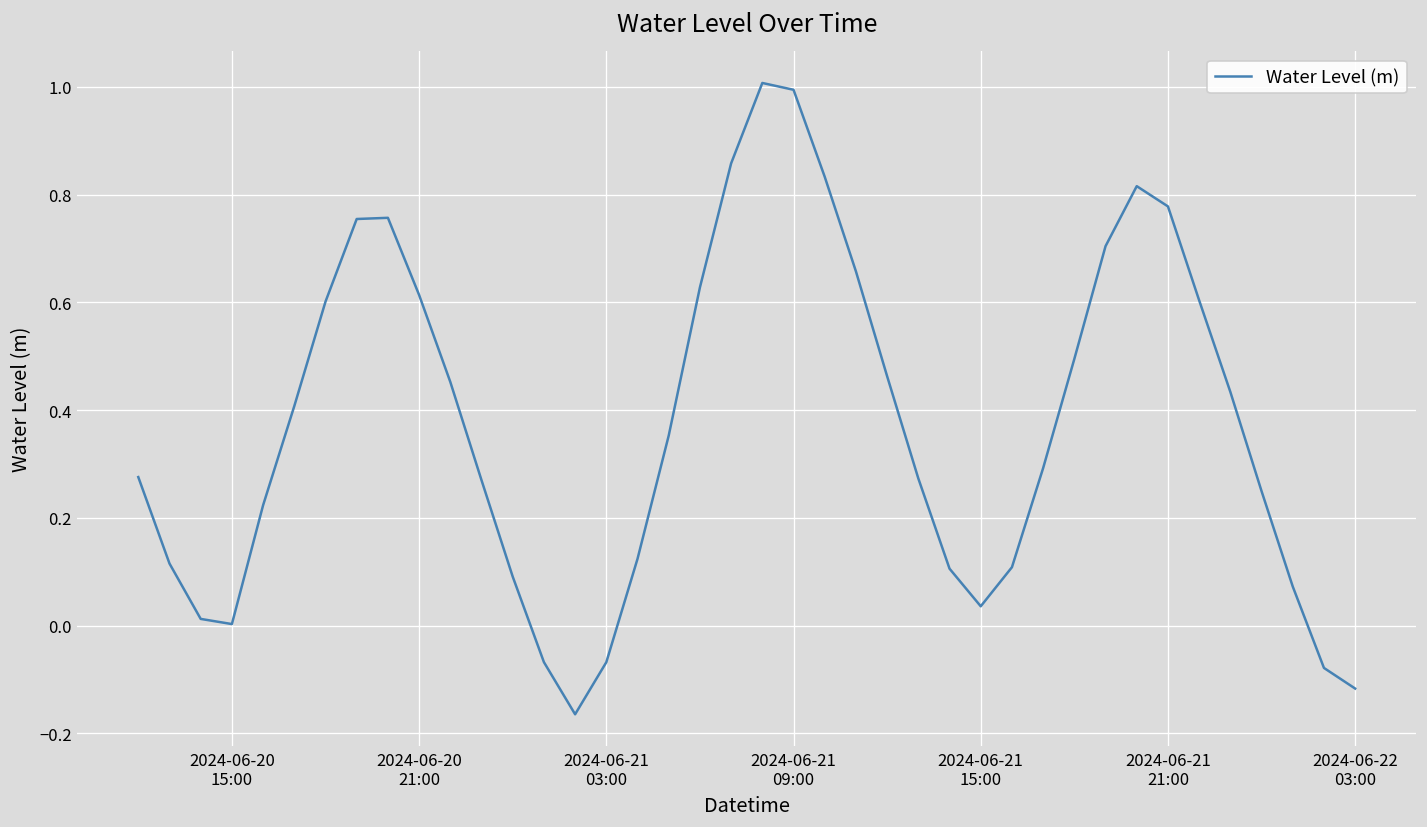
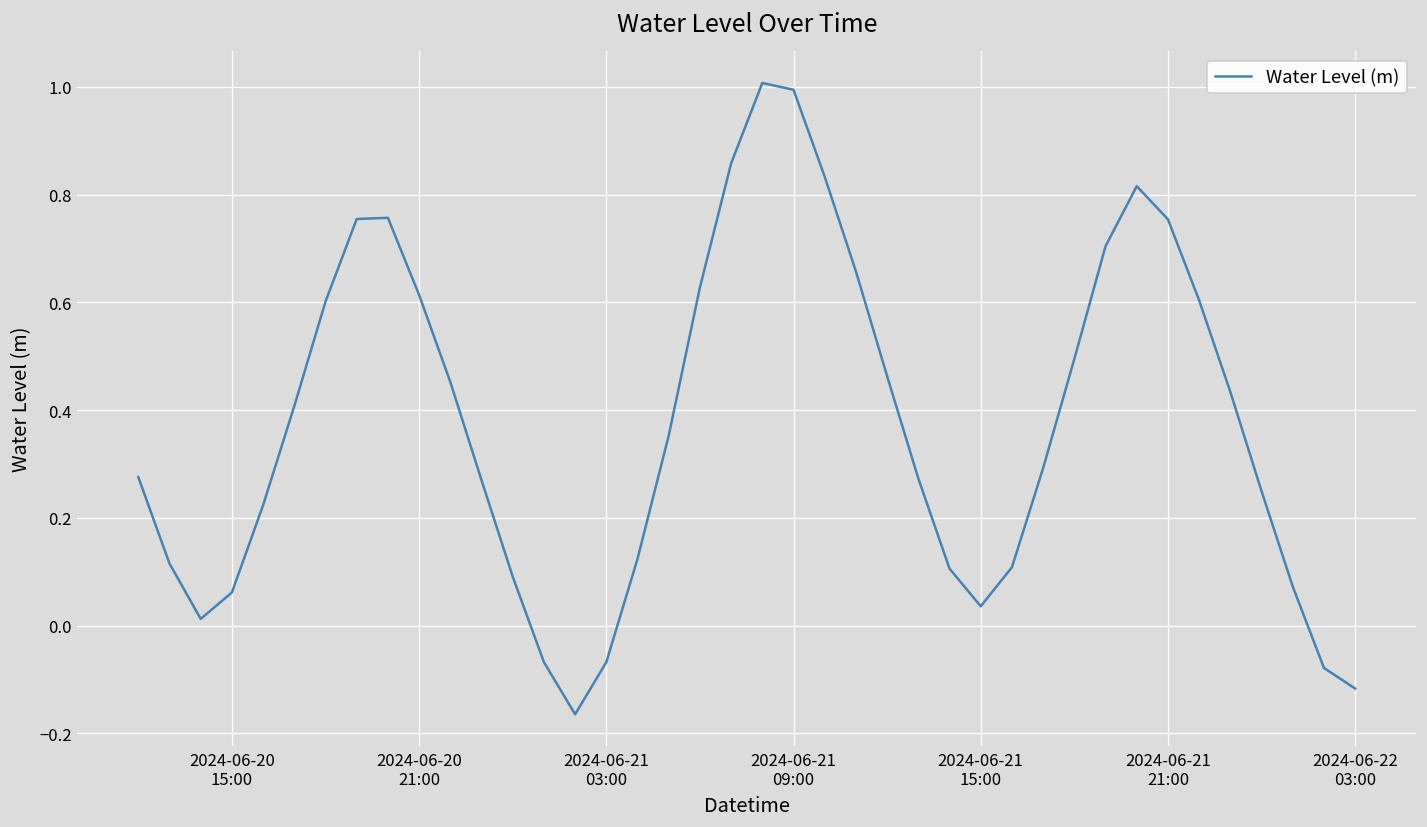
2024-06-20 15:00: 0.00 -> 0.06
2024-06-21 21:00: 0.78 -> 0.75
